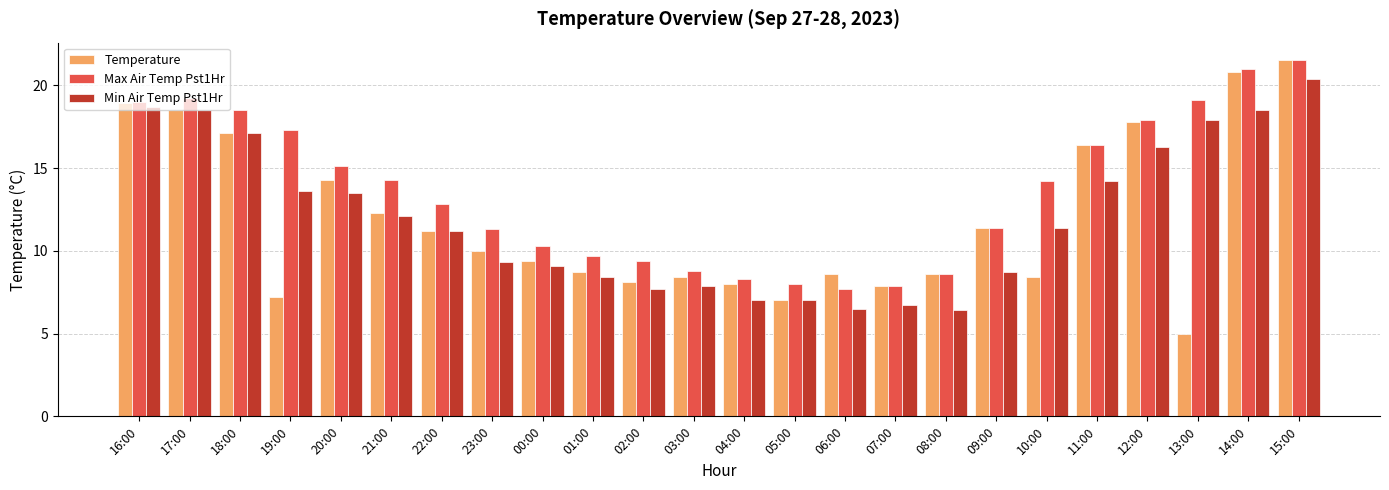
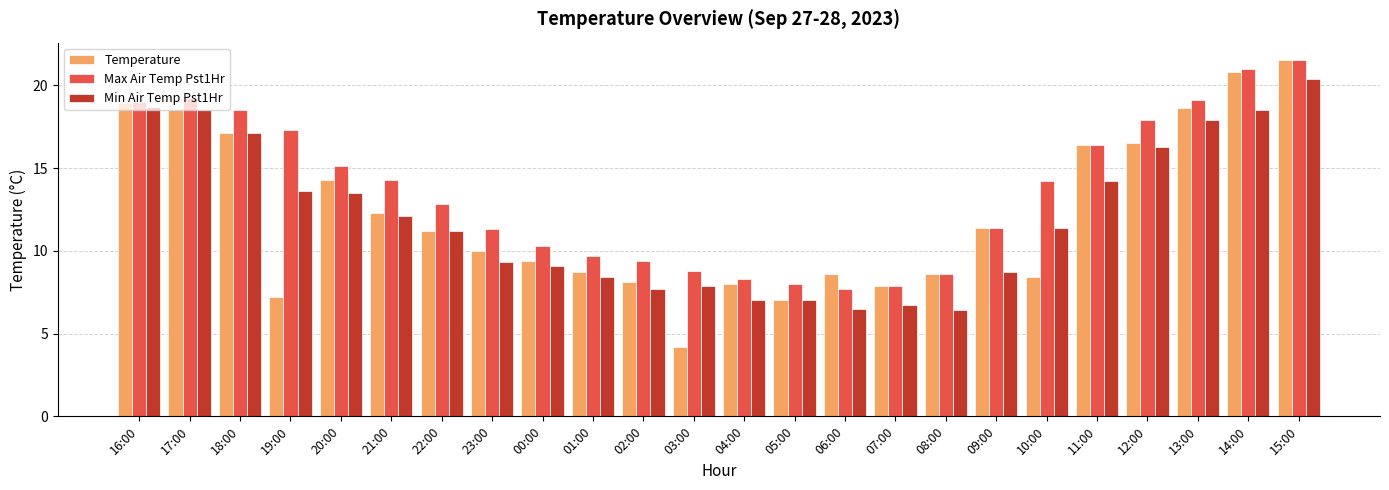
Temperature, 03:00: 8.4 -> 4.2
Temperature, 12:00: 17.8 -> 16.5
Temperature, 13:00: 5.0 -> 18.6
